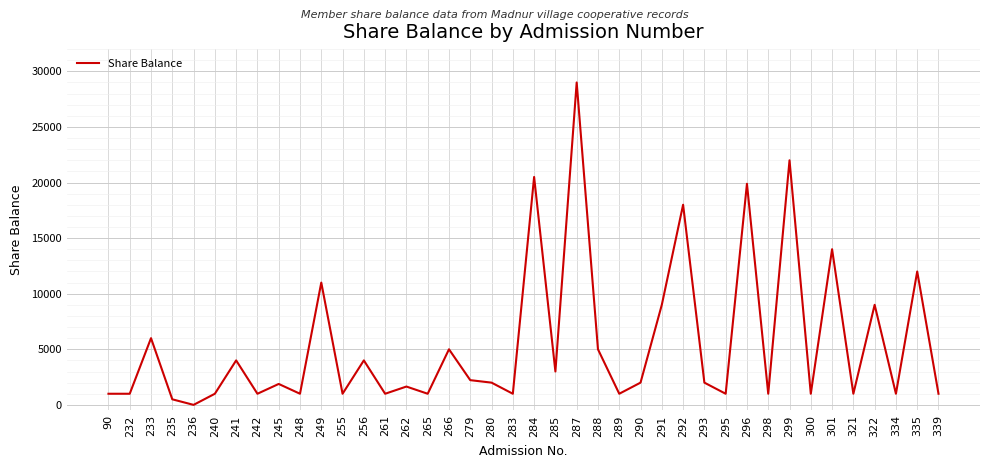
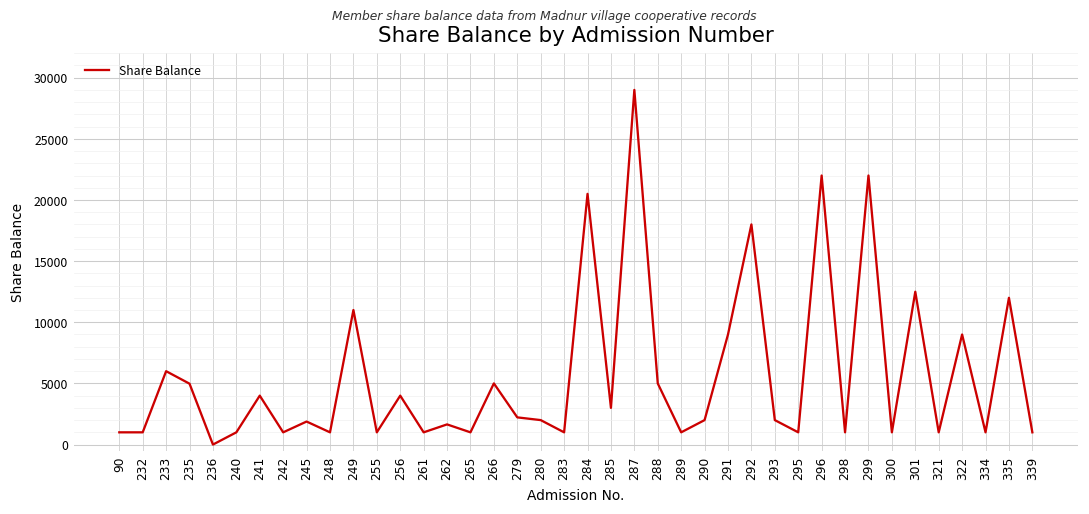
235: 500 -> 5000
296: 19900 -> 22000
301: 14000 -> 12500
